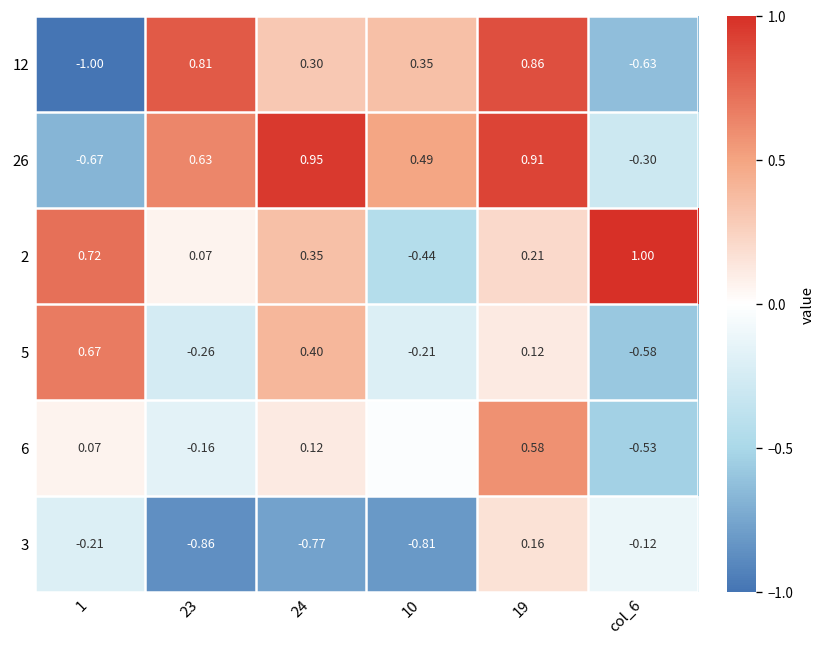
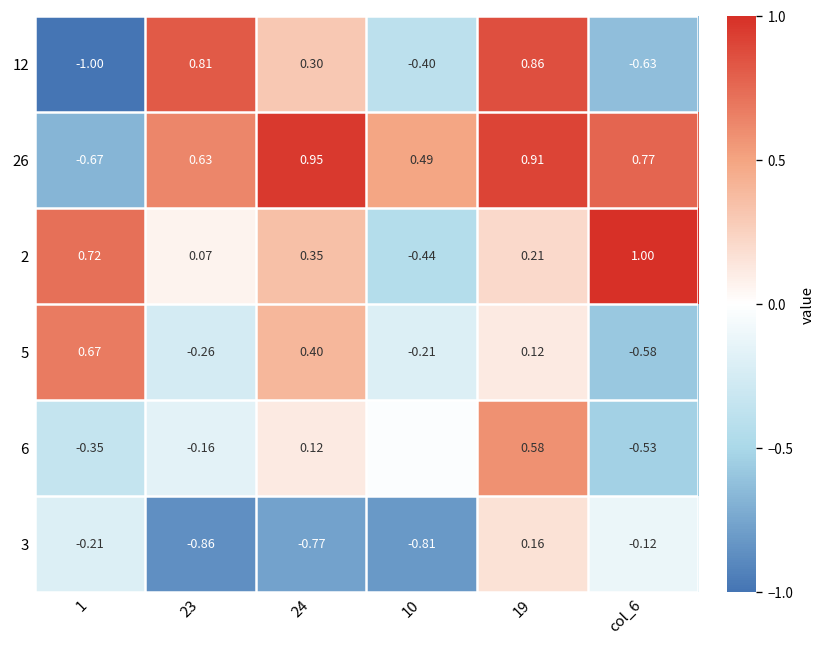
12, 10: 0.35 -> -0.40
26, col_6: -0.30 -> 0.77
6, 1: 0.07 -> -0.35
